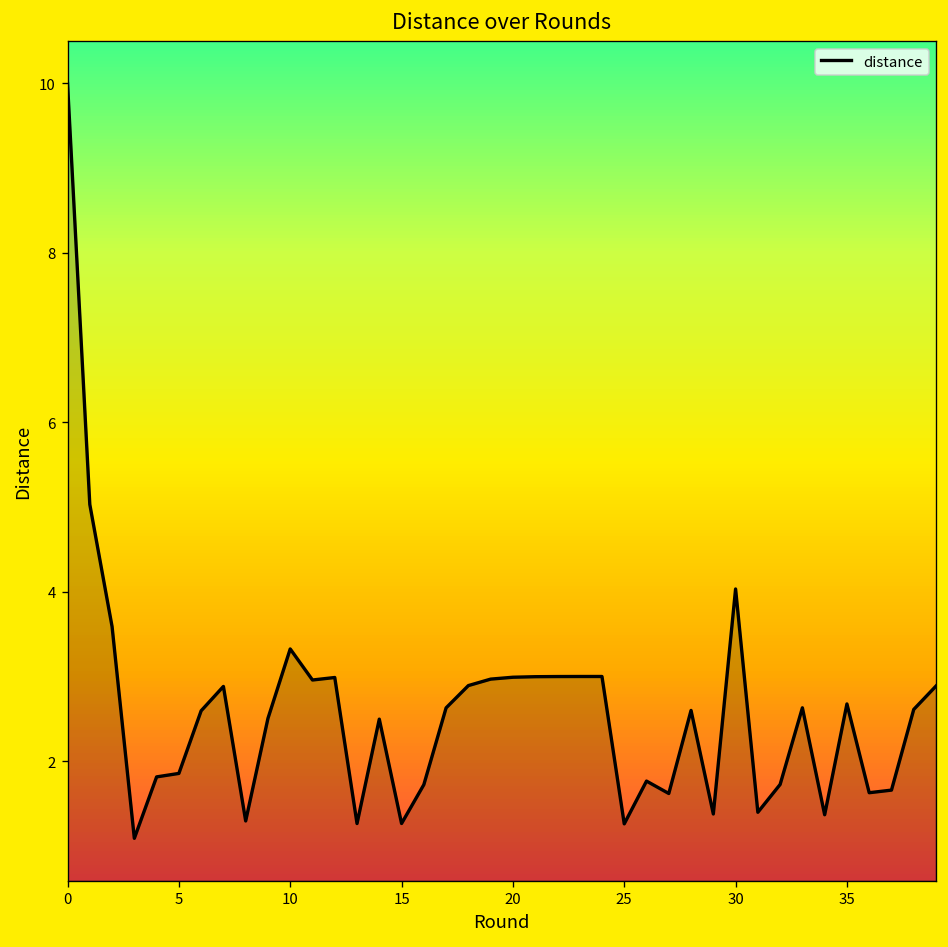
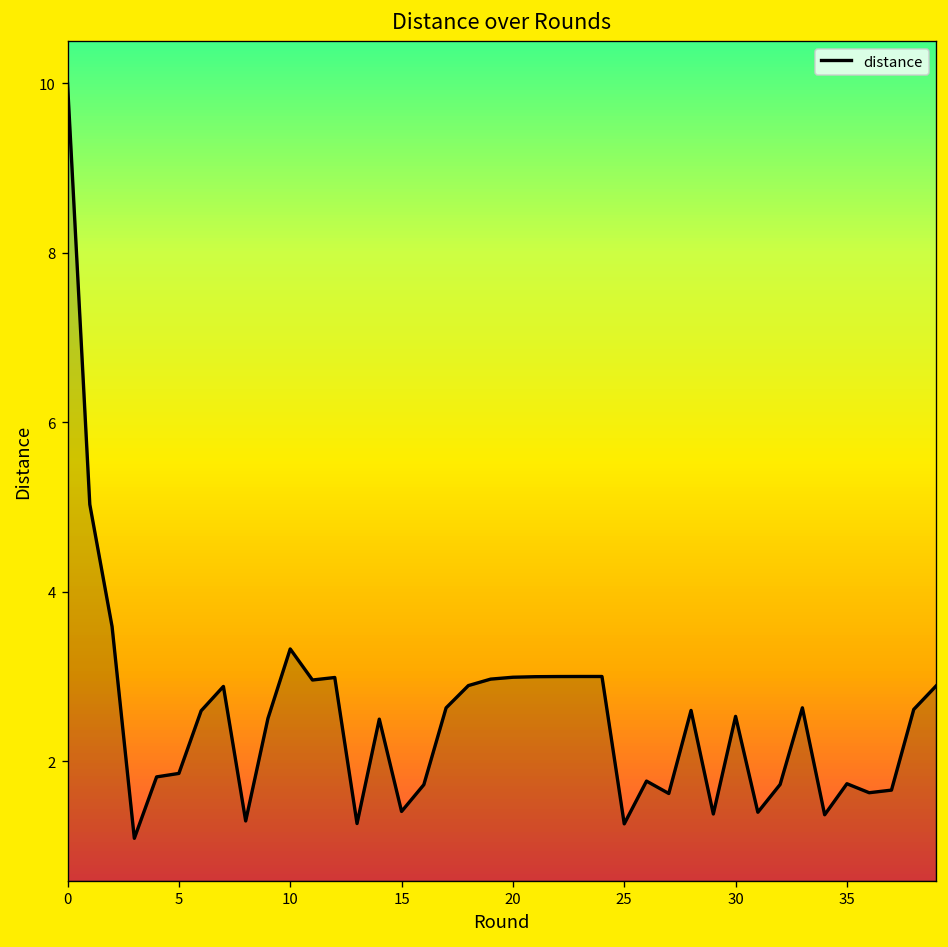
15: 1.3 -> 1.4
30: 4.0 -> 2.5
35: 2.7 -> 1.7
